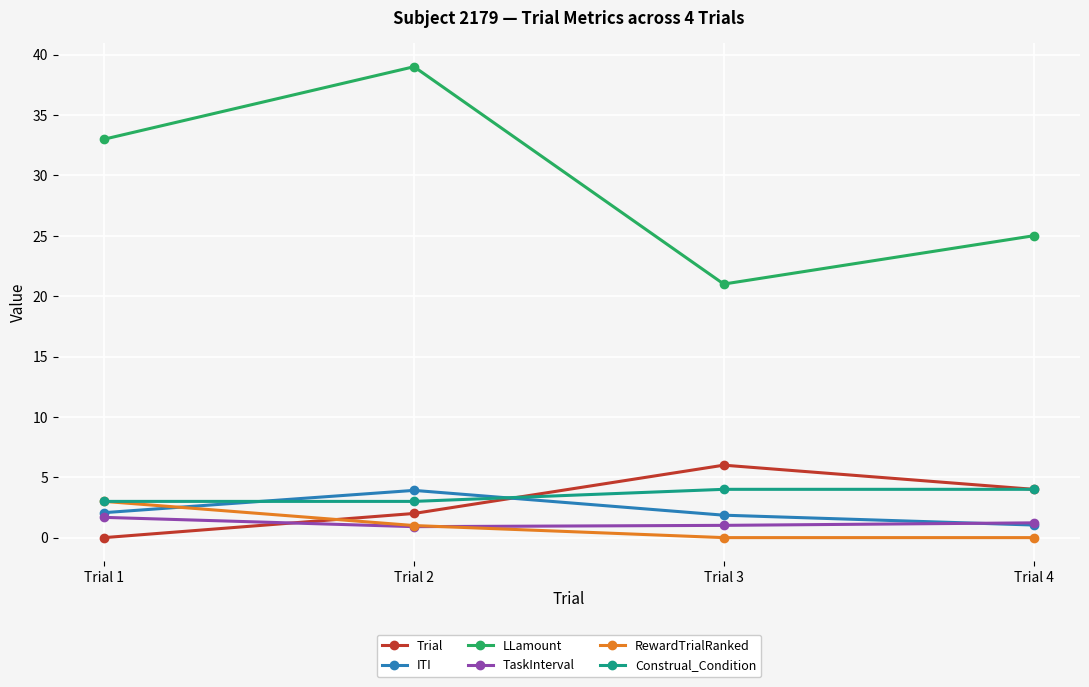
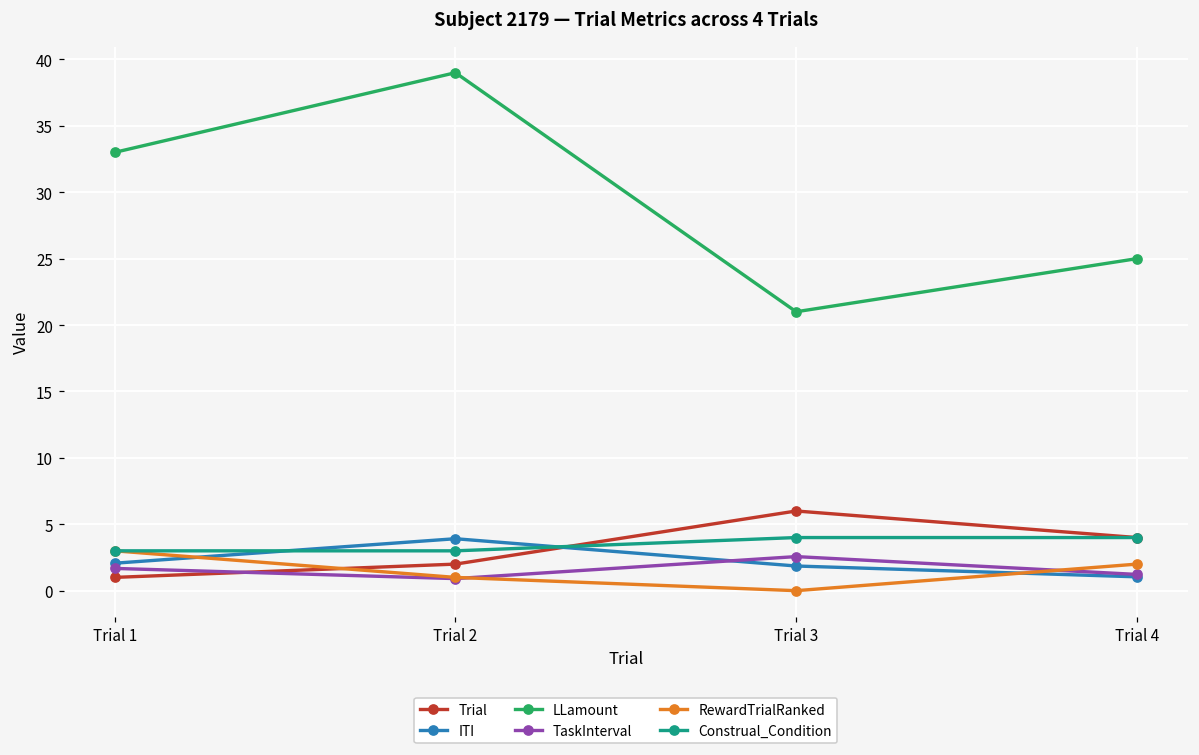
Trial, Trial 1: 0 -> 1
TaskInterval, Trial 3: 1.0 -> 2.6
RewardTrialRanked, Trial 4: 0 -> 2
